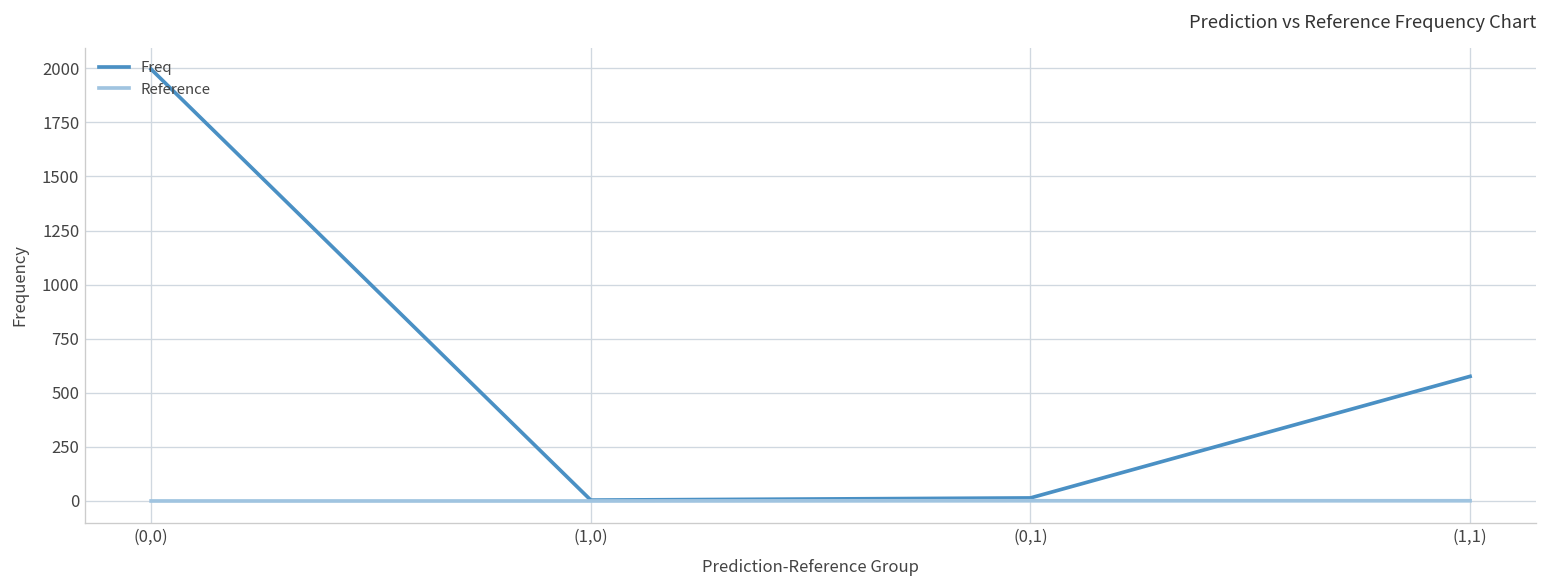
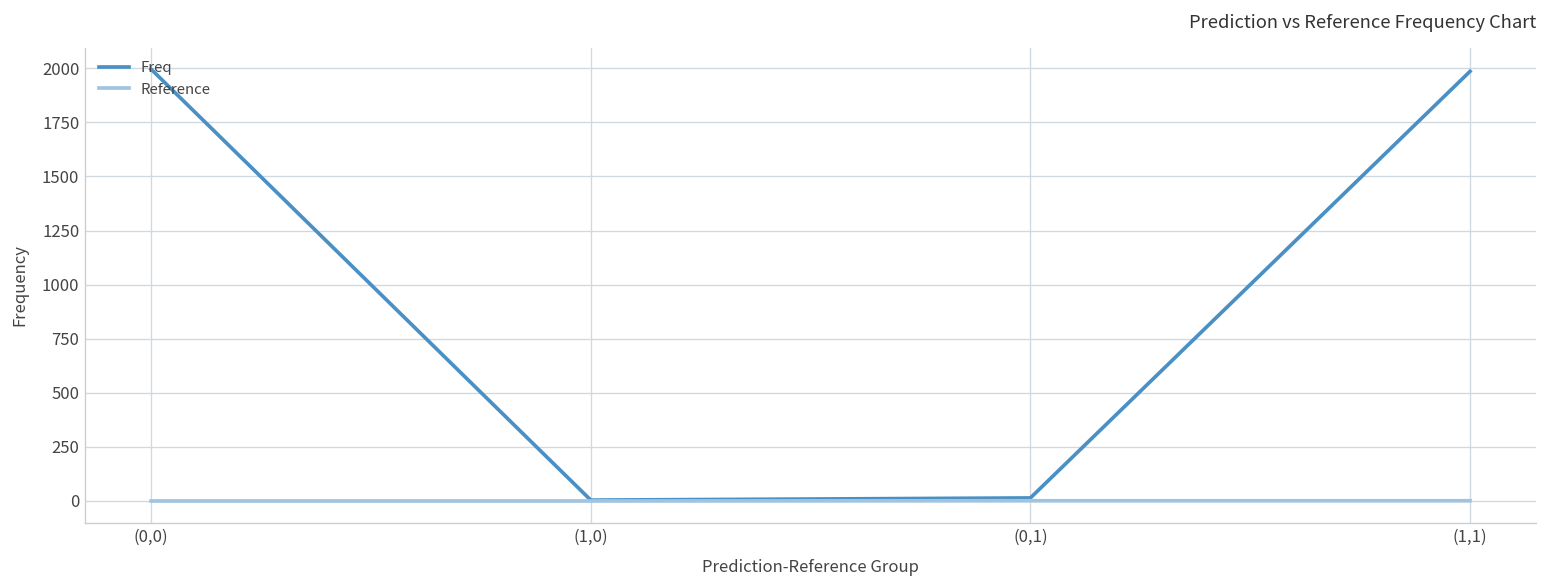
Freq, (1,1): 580 -> 1990
